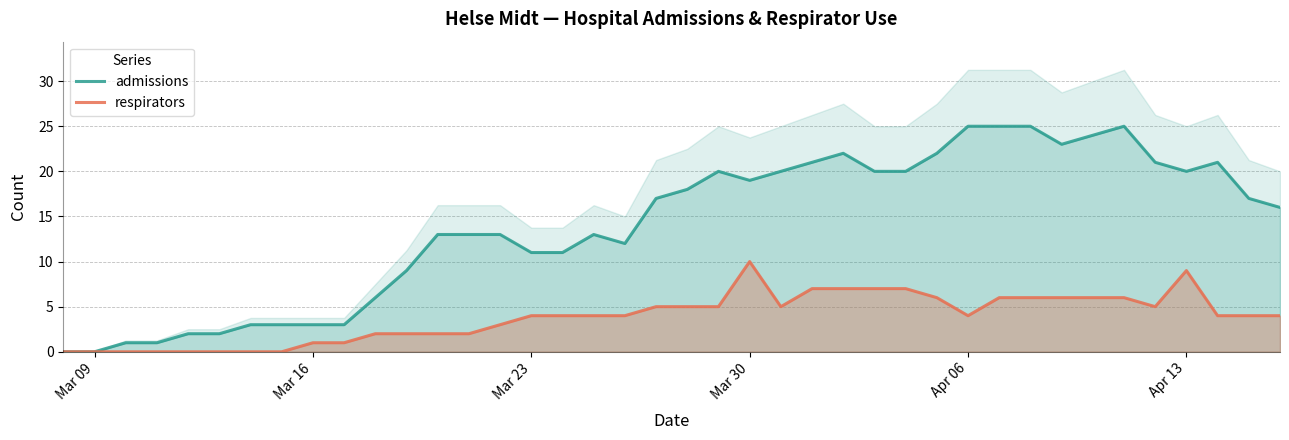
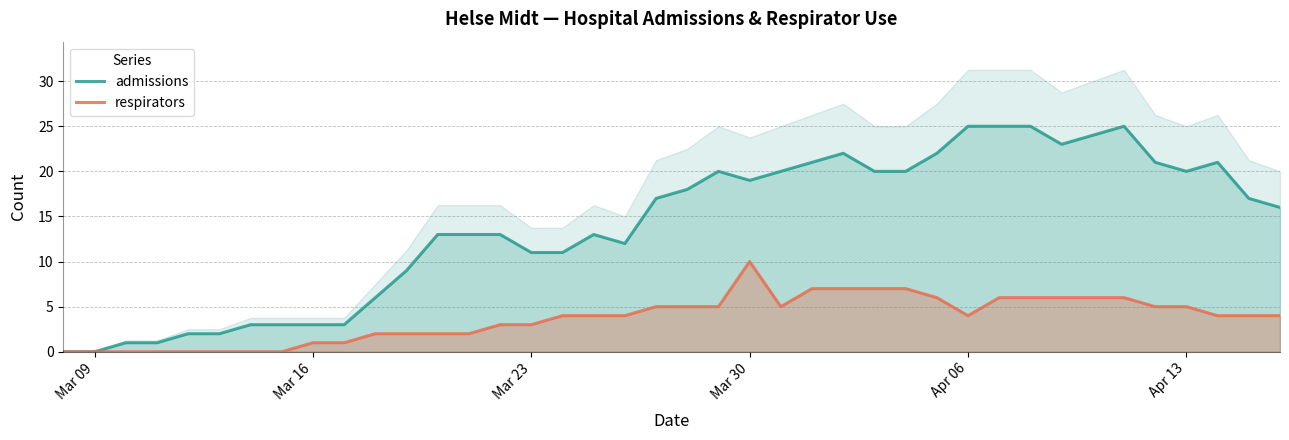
respirators, Mar 23: 4 -> 3
respirators, Apr 13: 9 -> 5
